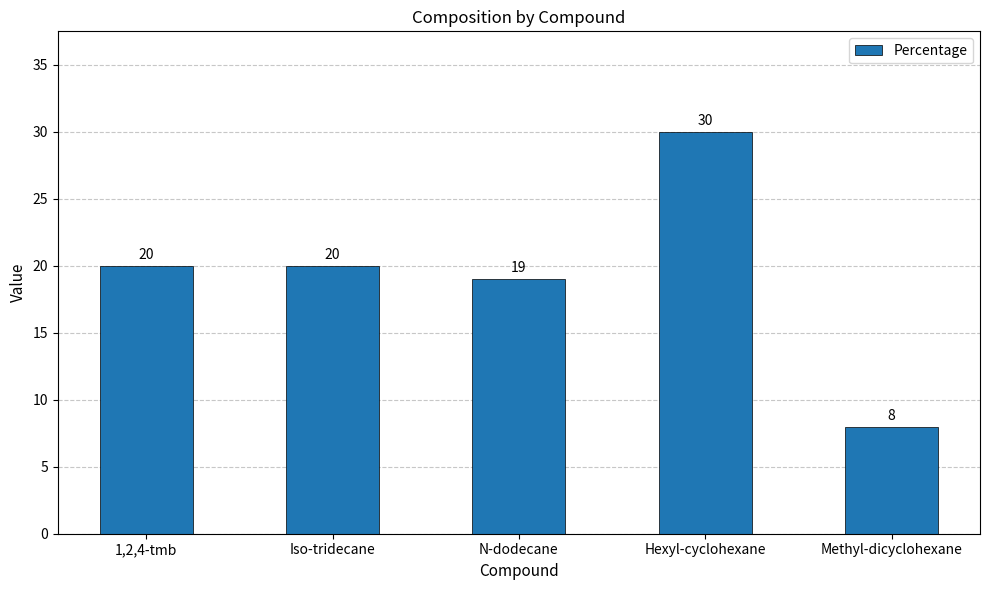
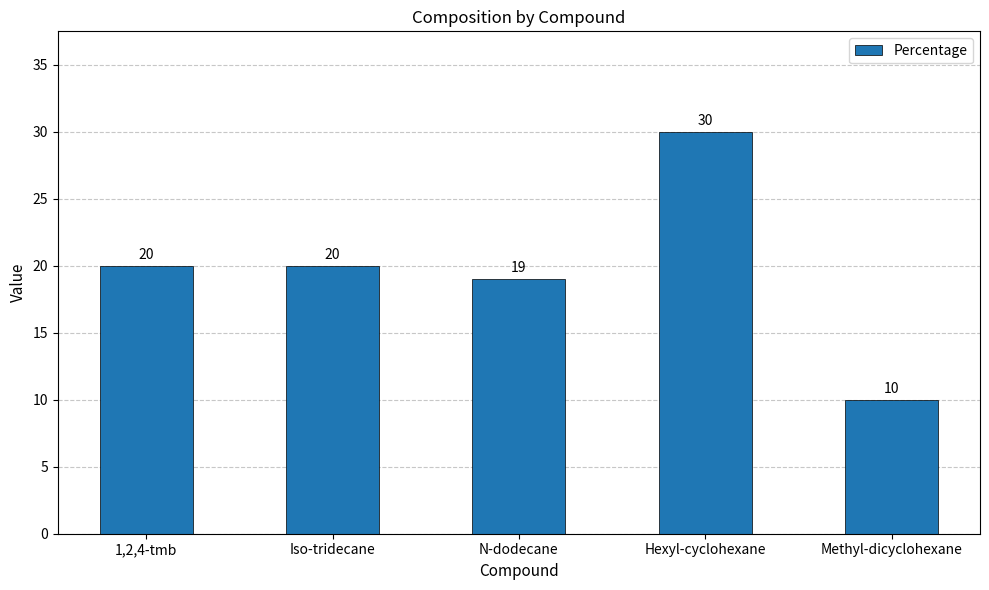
Methyl-dicyclohexane: 8 -> 10
